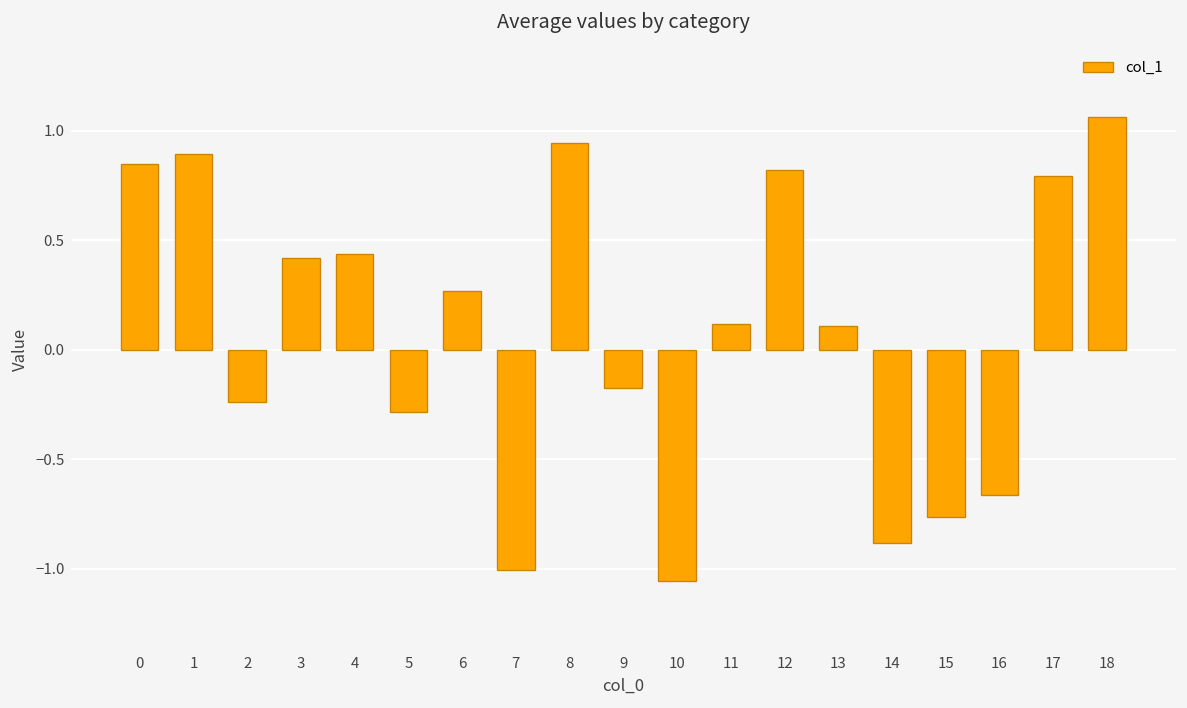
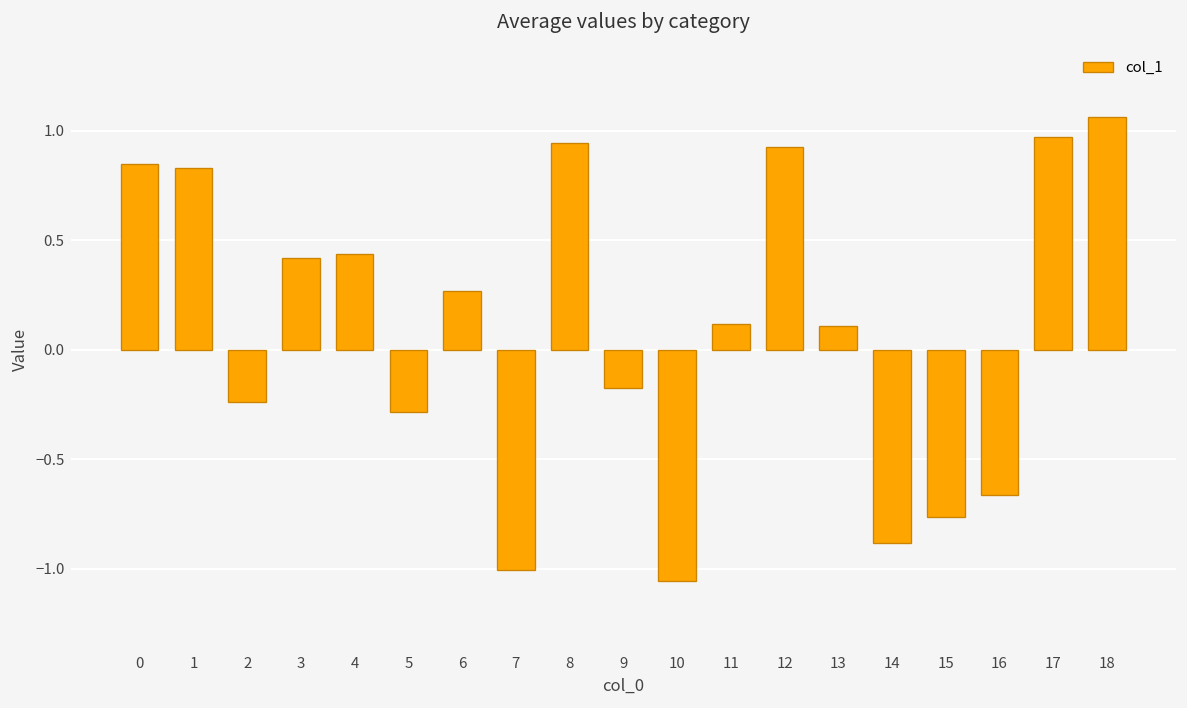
1: 0.90 -> 0.83
12: 0.82 -> 0.93
17: 0.79 -> 0.97
